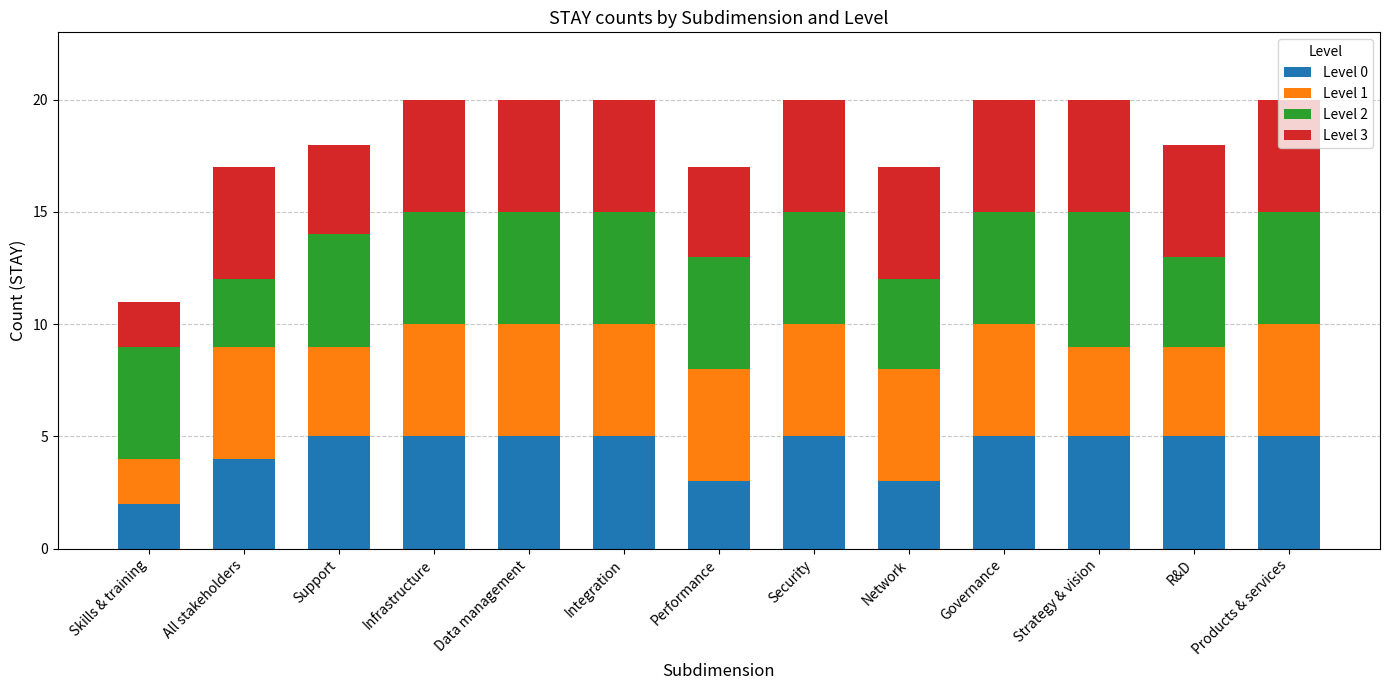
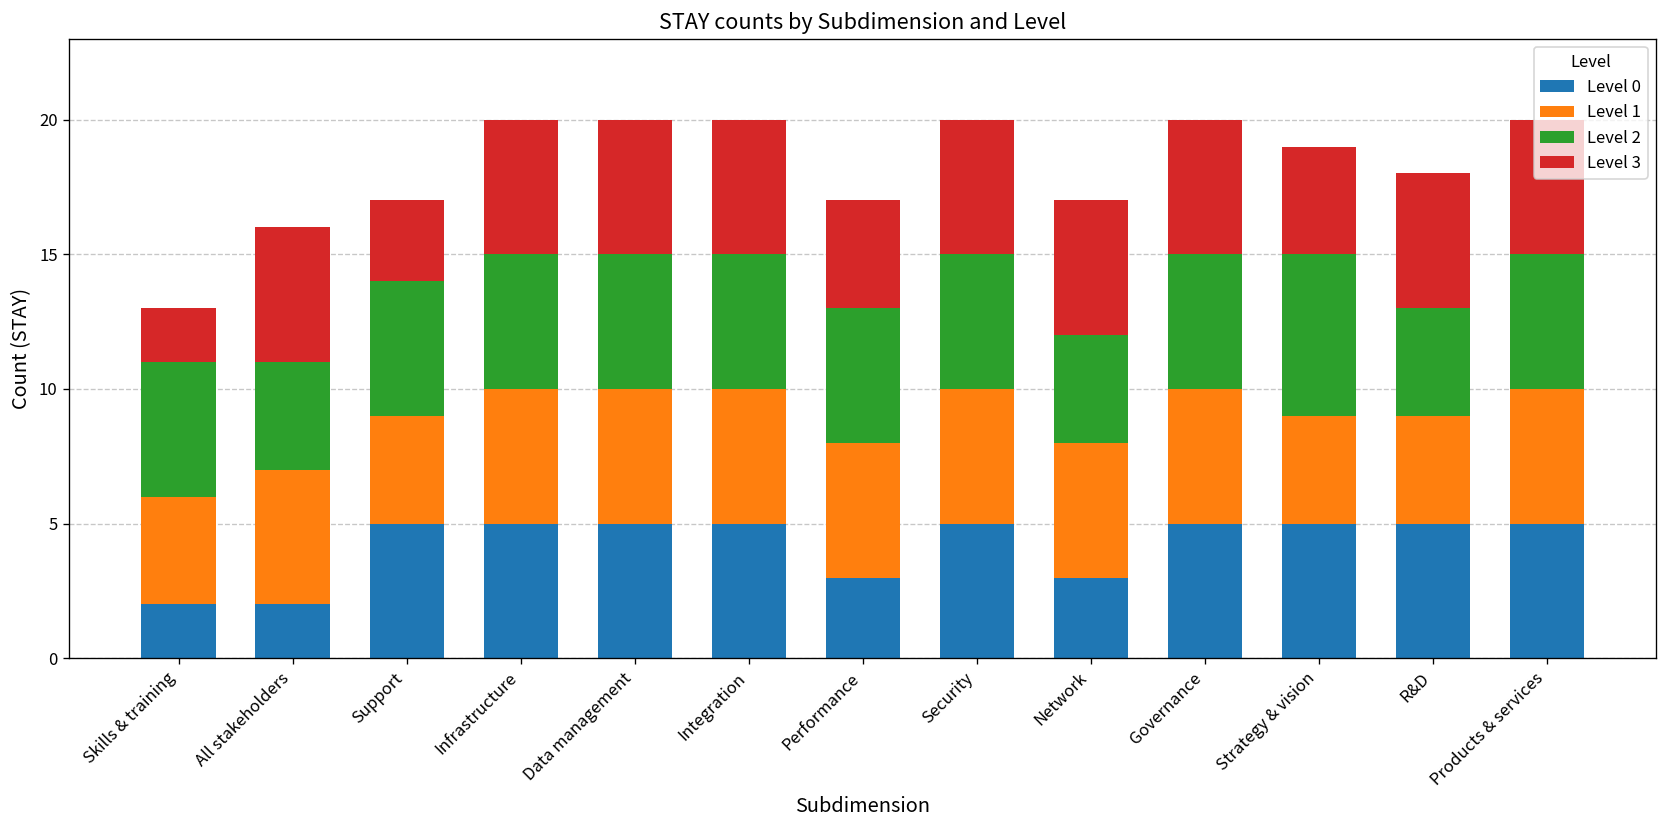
Level 1, Skills & training: 2 -> 4
Level 0, All stakeholders: 4 -> 2
Level 2, All stakeholders: 3 -> 4
Level 3, Support: 4 -> 3
Level 3, Strategy & vision: 5 -> 4
